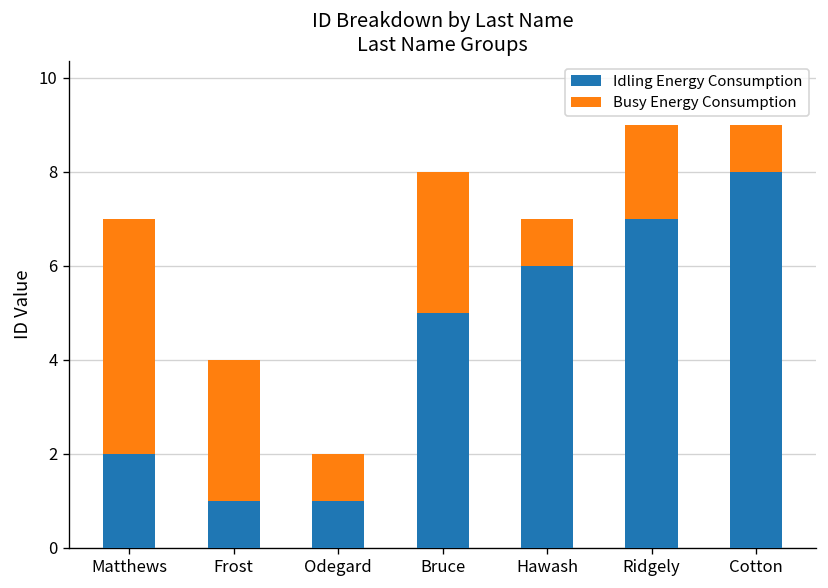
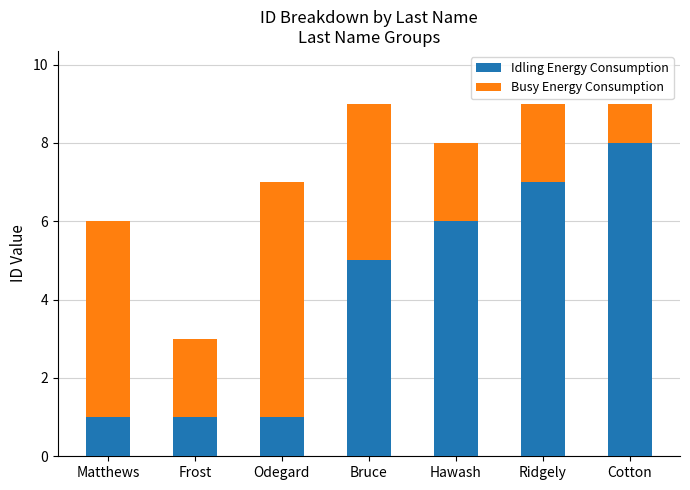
Idling Energy Consumption, Matthews: 2 -> 1
Busy Energy Consumption, Frost: 3 -> 2
Busy Energy Consumption, Odegard: 1 -> 6
Busy Energy Consumption, Bruce: 3 -> 4
Busy Energy Consumption, Hawash: 1 -> 2
